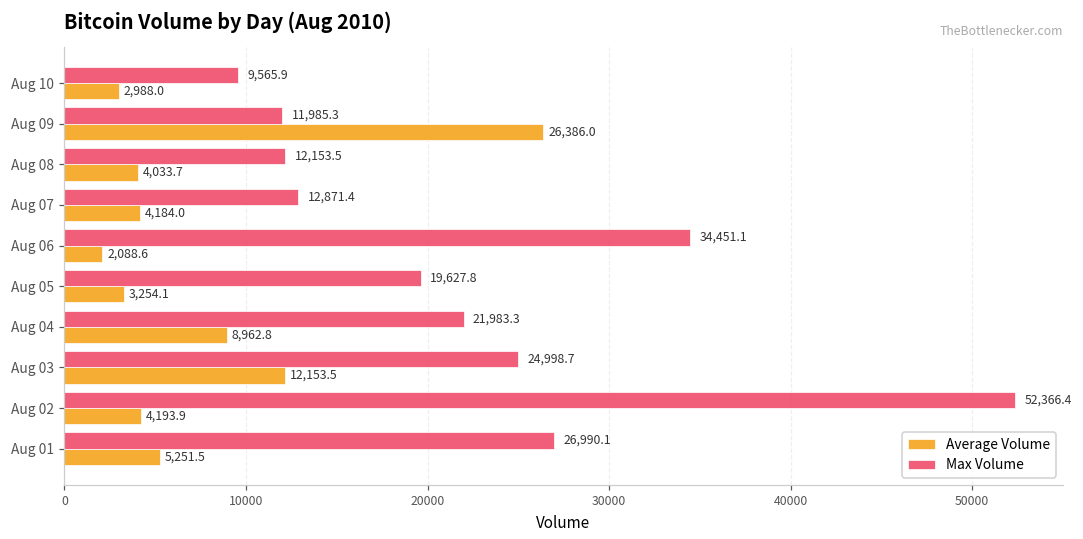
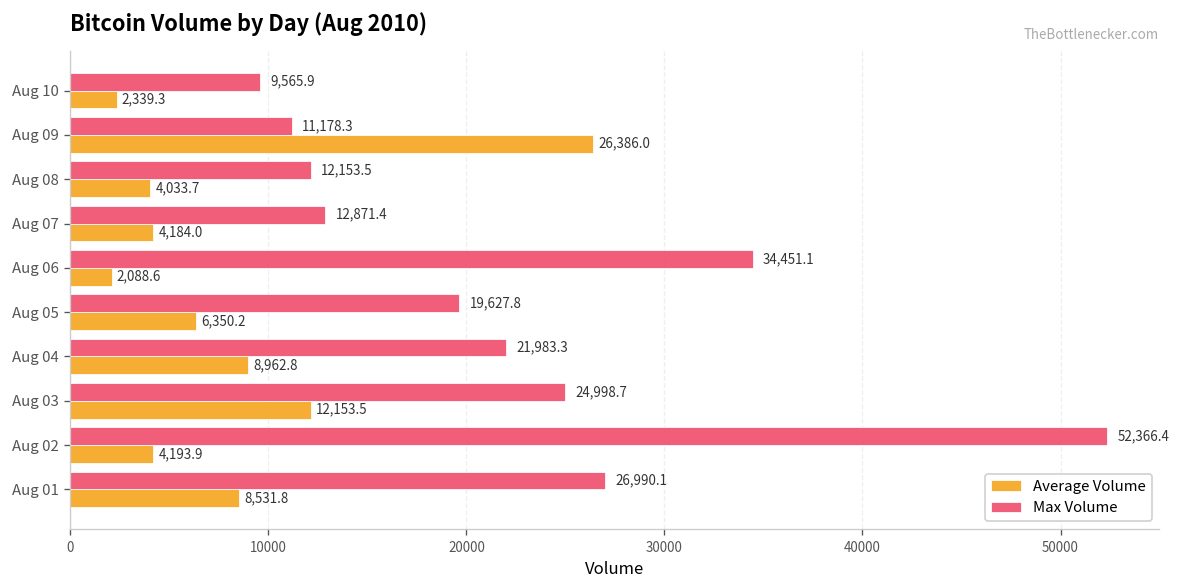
Average Volume, Aug 10: 2,988.0 -> 2,339.3
Max Volume, Aug 09: 11,985.3 -> 11,178.3
Average Volume, Aug 05: 3,254.1 -> 6,350.2
Average Volume, Aug 01: 5,251.5 -> 8,531.8
